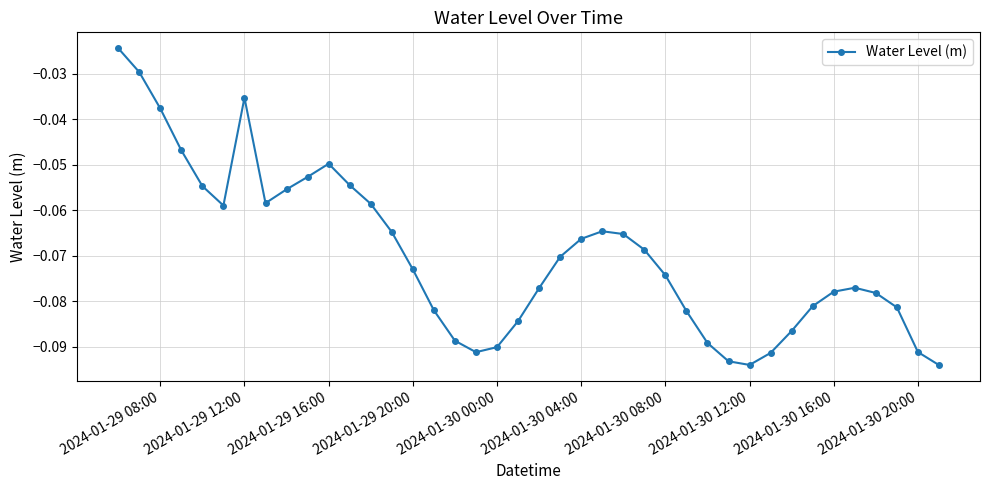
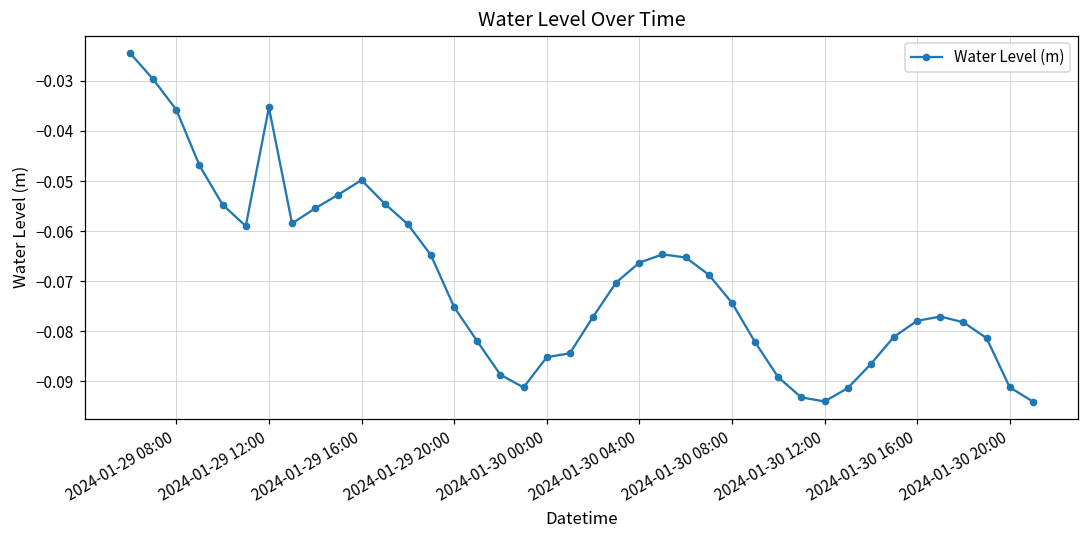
2024-01-29 08:00: -0.038 -> -0.036
2024-01-29 20:00: -0.073 -> -0.075
2024-01-30 00:00: -0.090 -> -0.085
